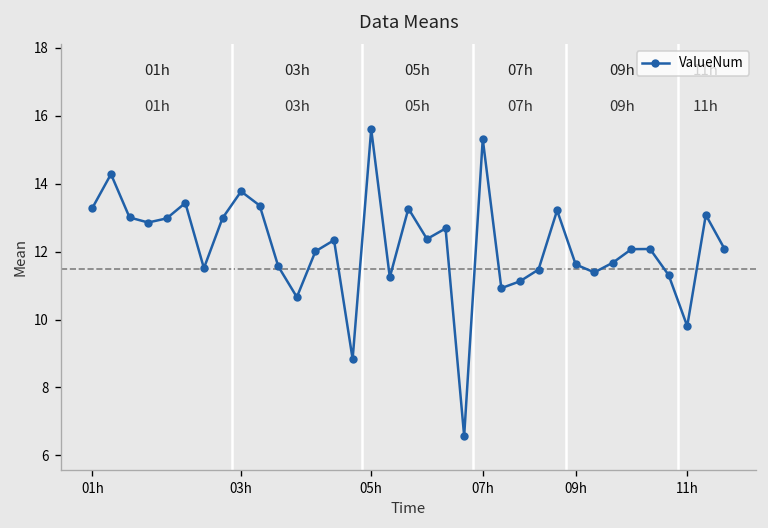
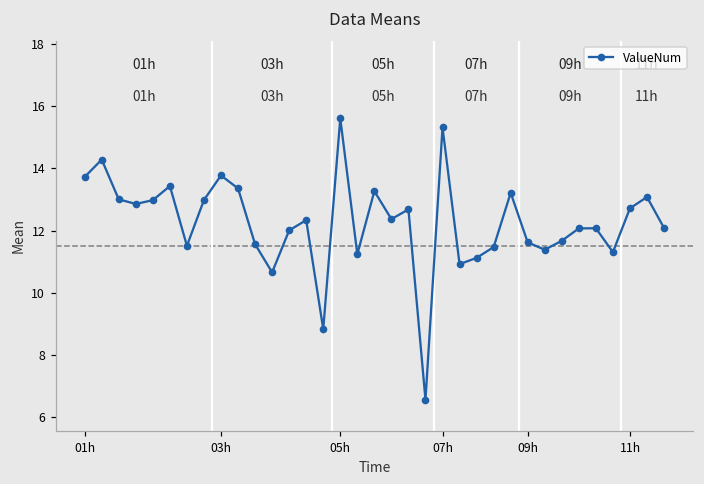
01h: 13.3 -> 13.7
11h: 9.8 -> 12.7
